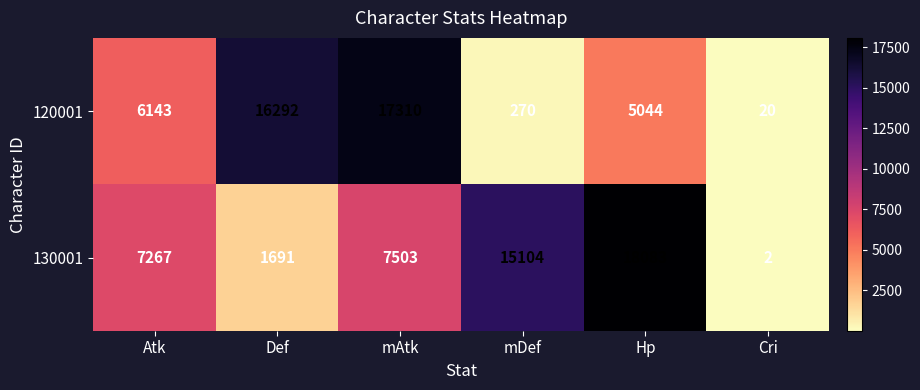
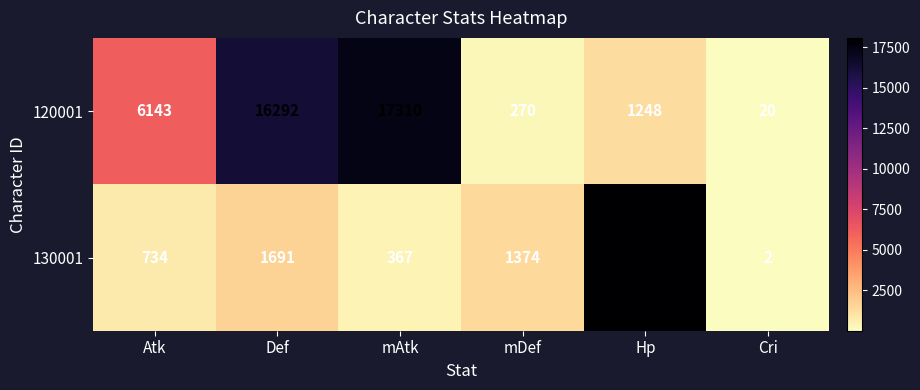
120001, Hp: 5044 -> 1248
130001, Atk: 7267 -> 734
130001, mAtk: 7503 -> 367
130001, mDef: 15104 -> 1374
